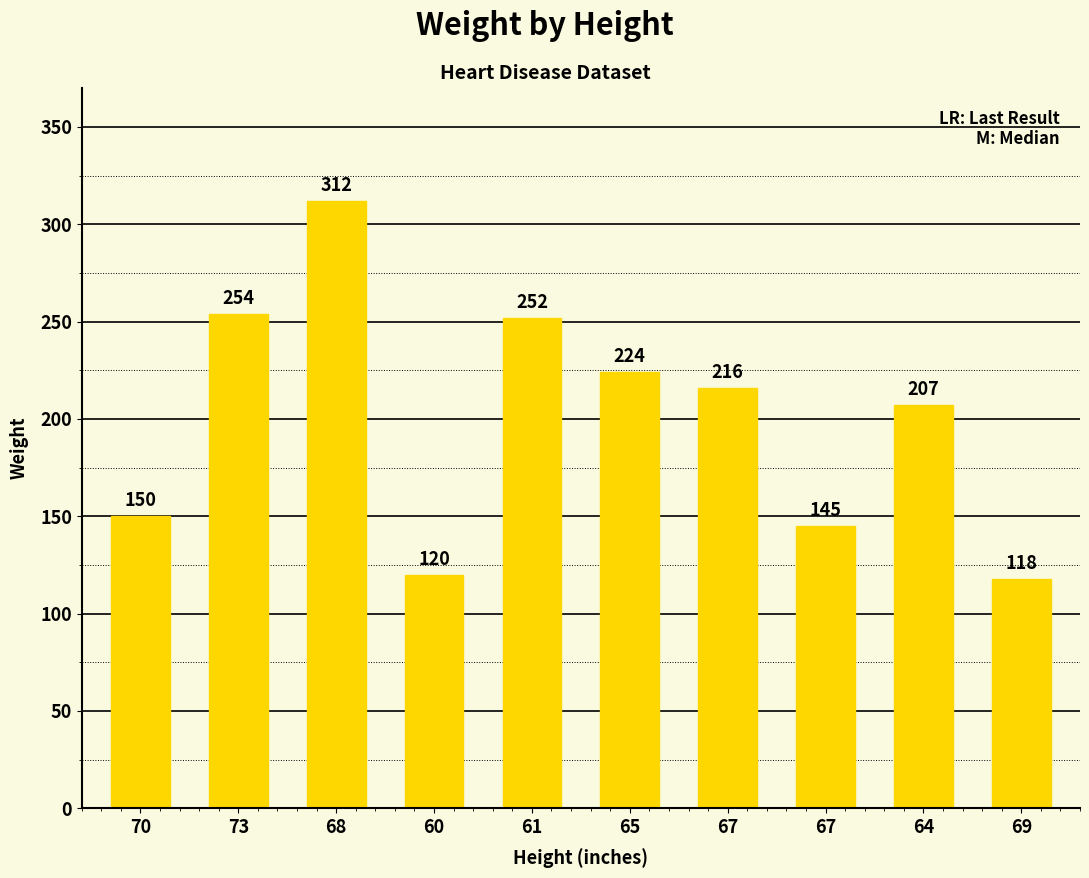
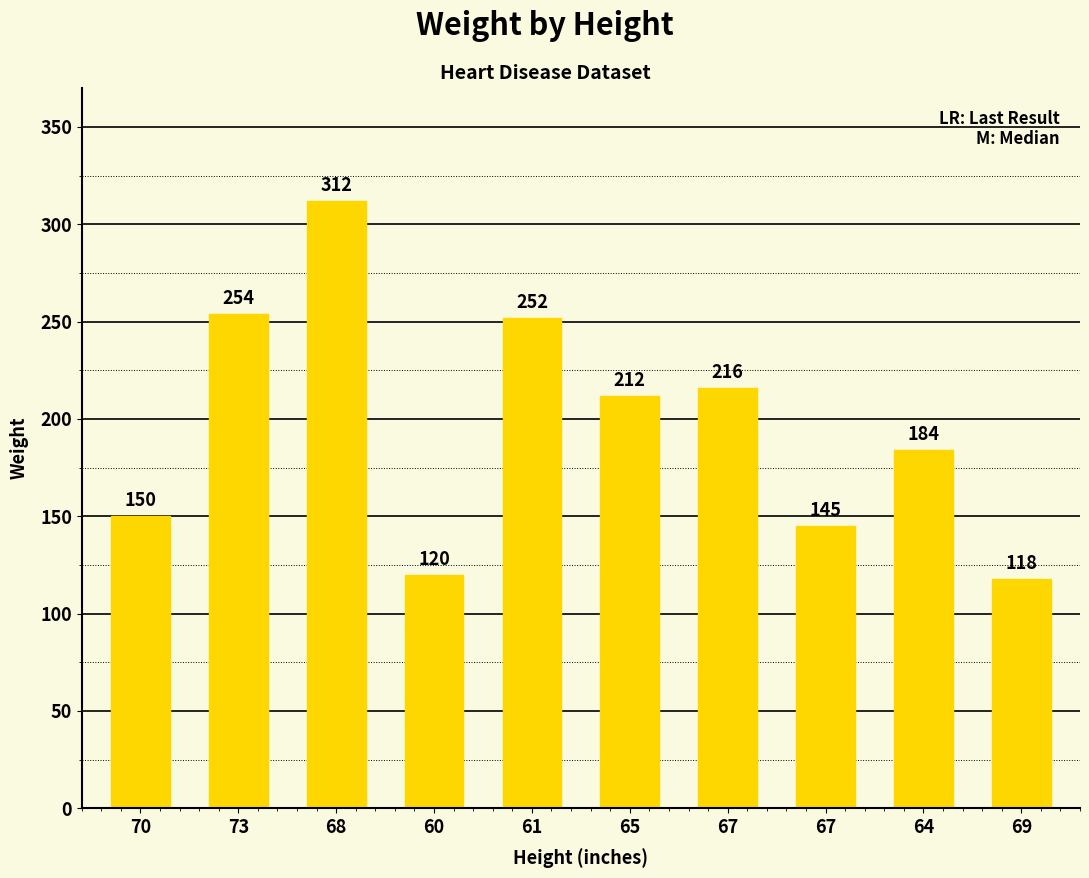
65: 224 -> 212
64: 207 -> 184
